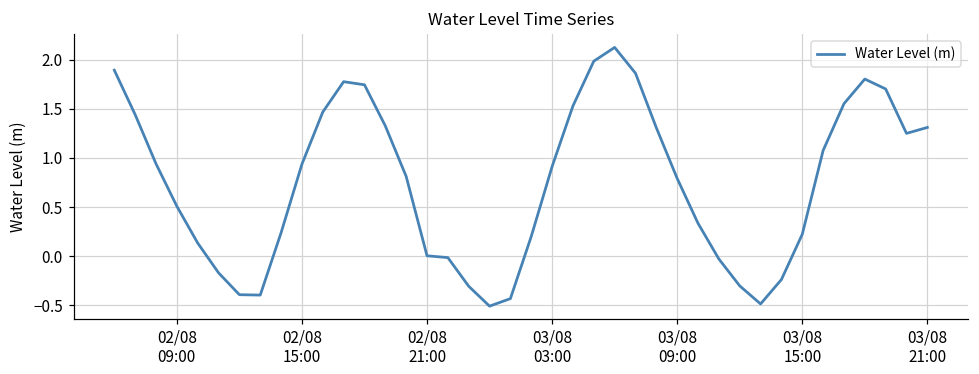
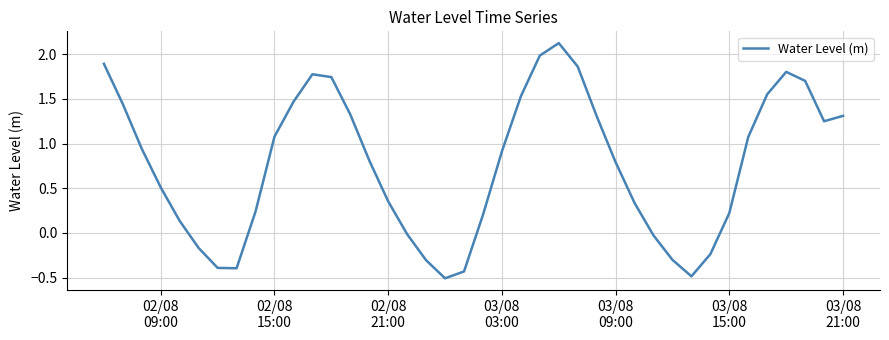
02/08 15:00: 0.9 -> 1.1
02/08 21:00: 0.0 -> 0.4
